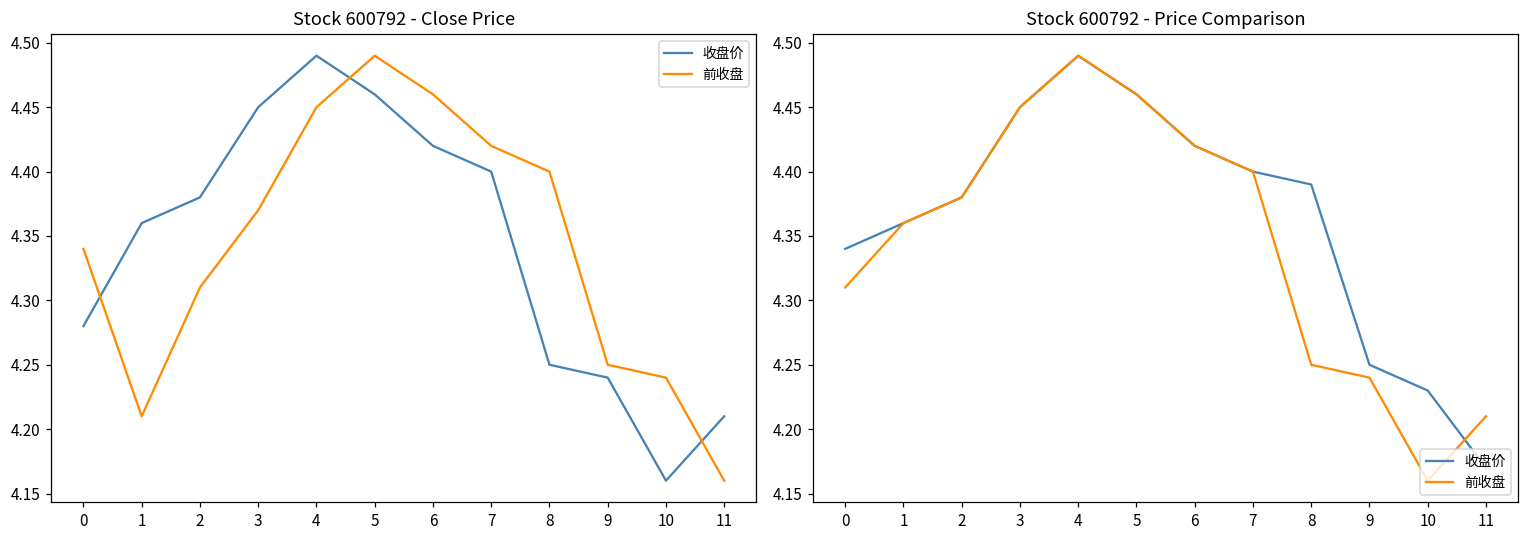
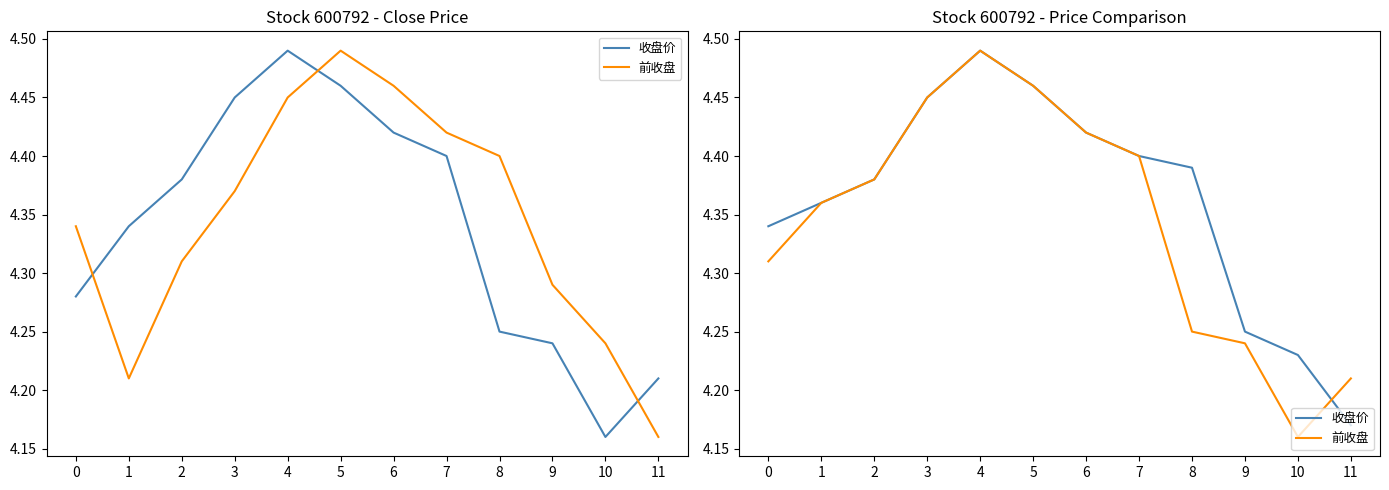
Stock 600792 - Close Price, 收盘价, 1: 4.36 -> 4.34
Stock 600792 - Close Price, 前收盘, 9: 4.25 -> 4.29
